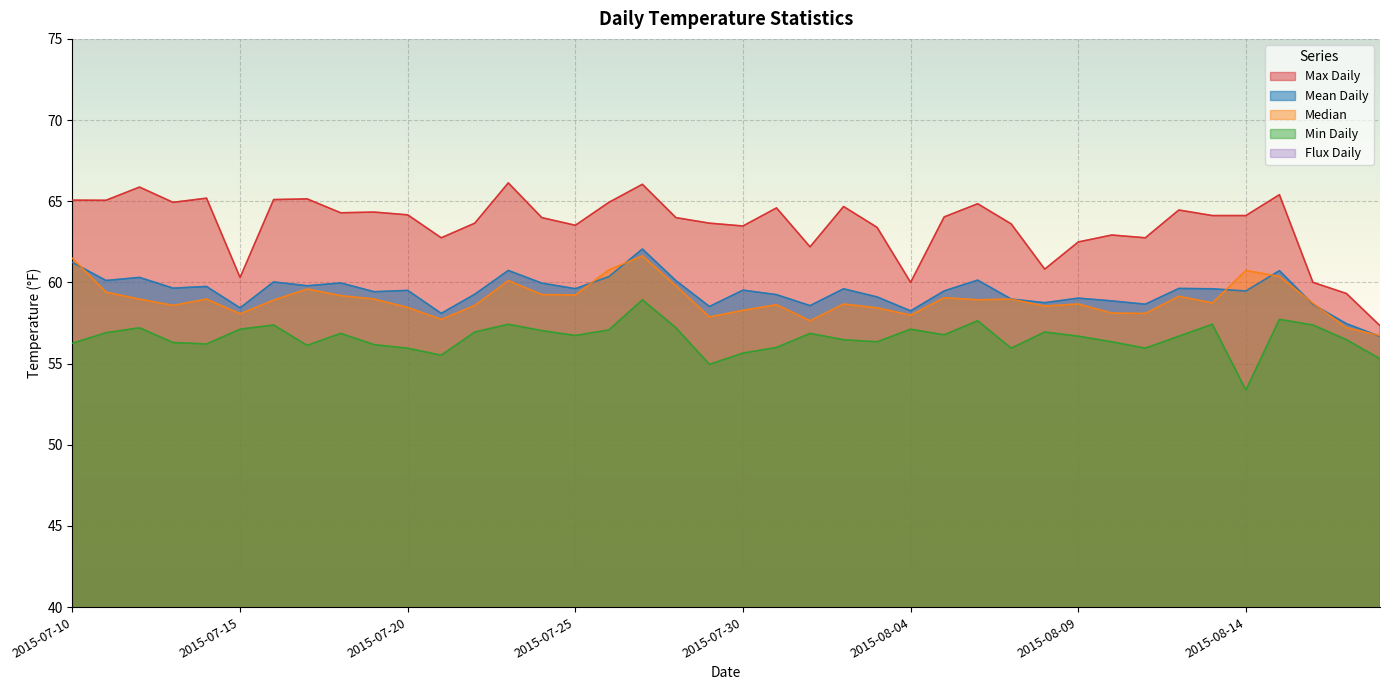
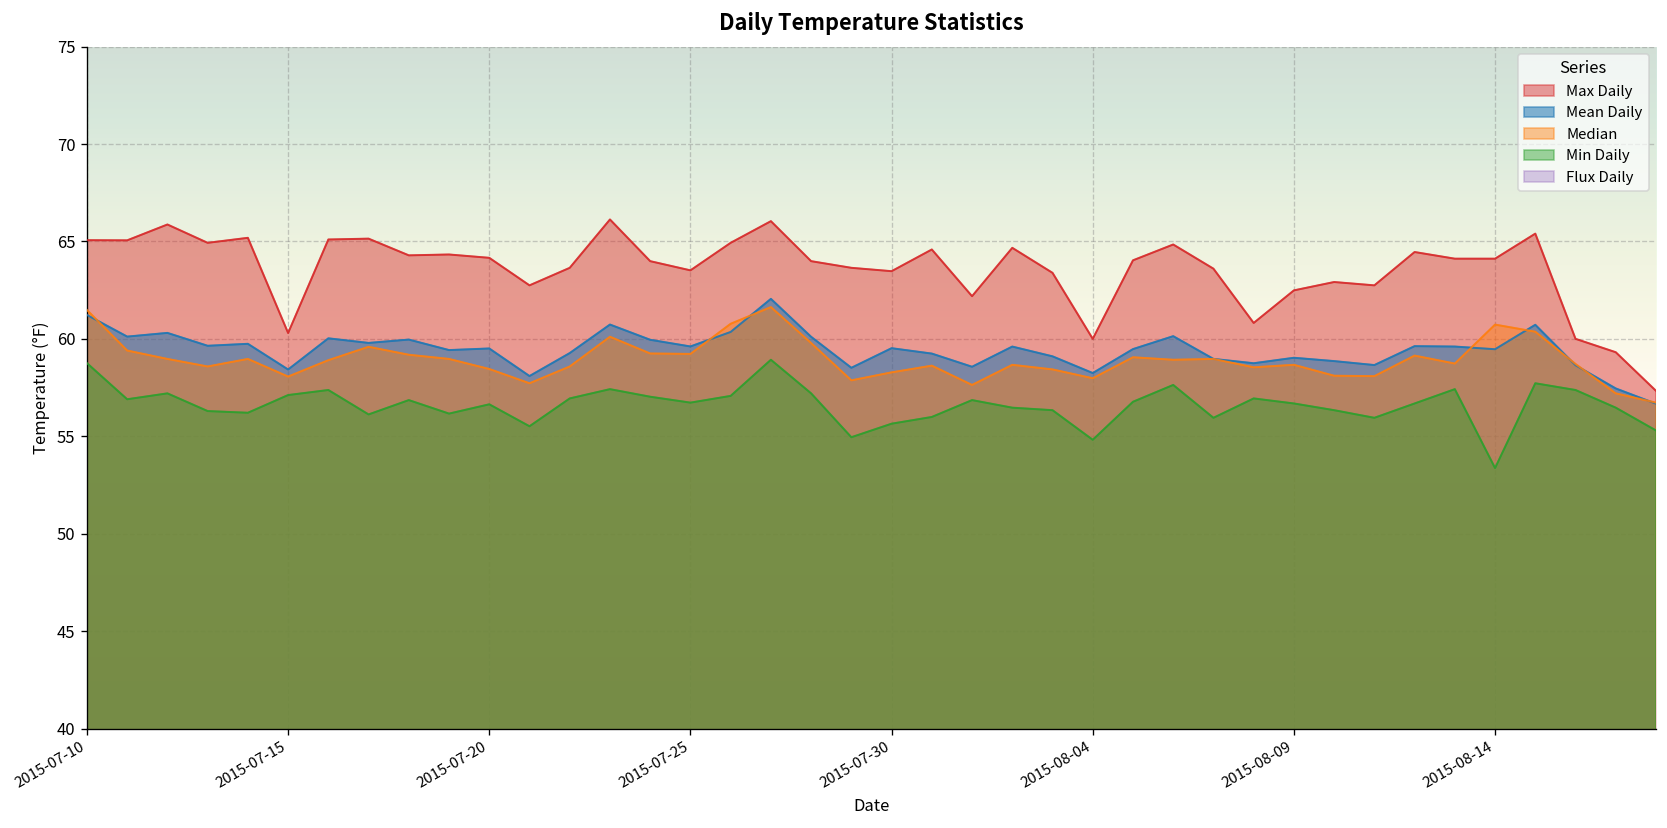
Min Daily, 2015-07-10: 56.3 -> 58.8
Min Daily, 2015-07-20: 55.9 -> 56.6
Min Daily, 2015-08-04: 57.1 -> 54.8
